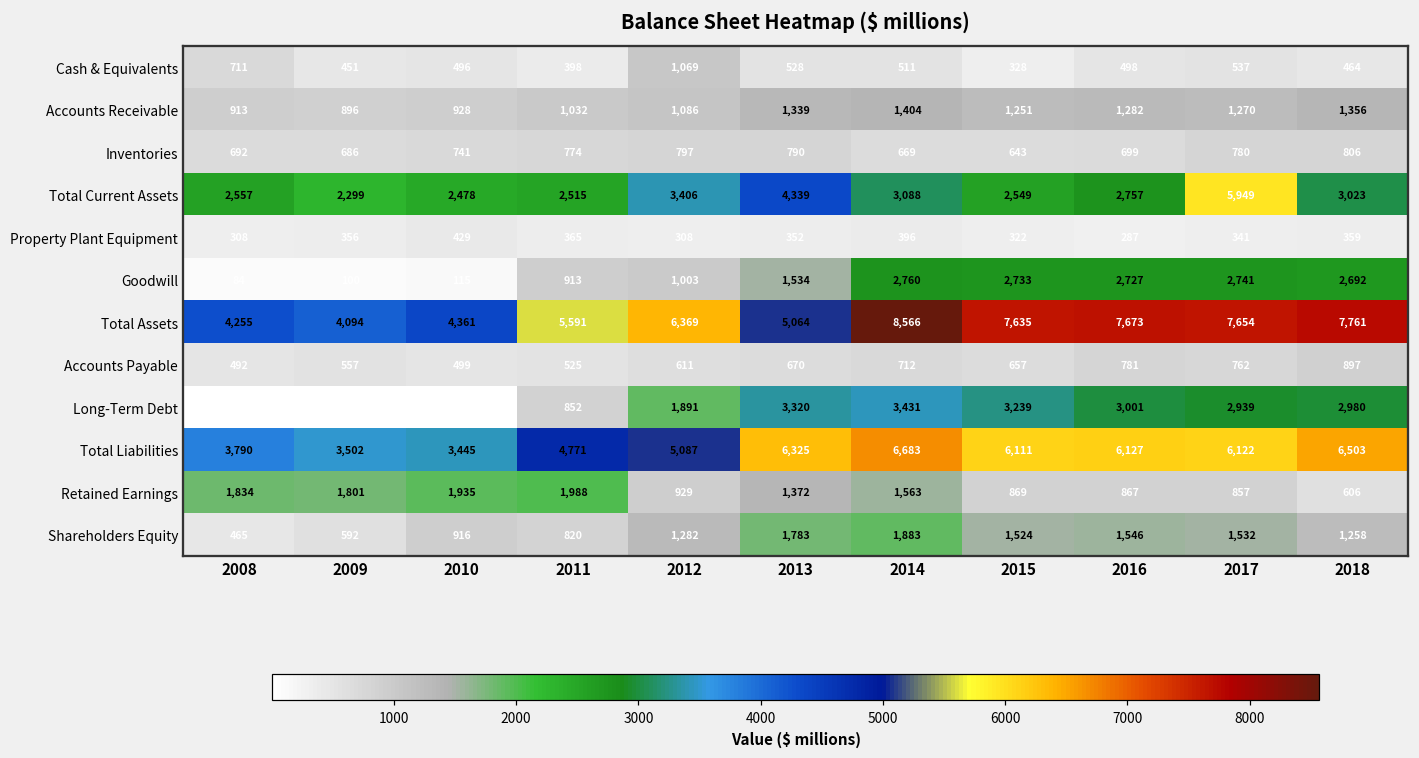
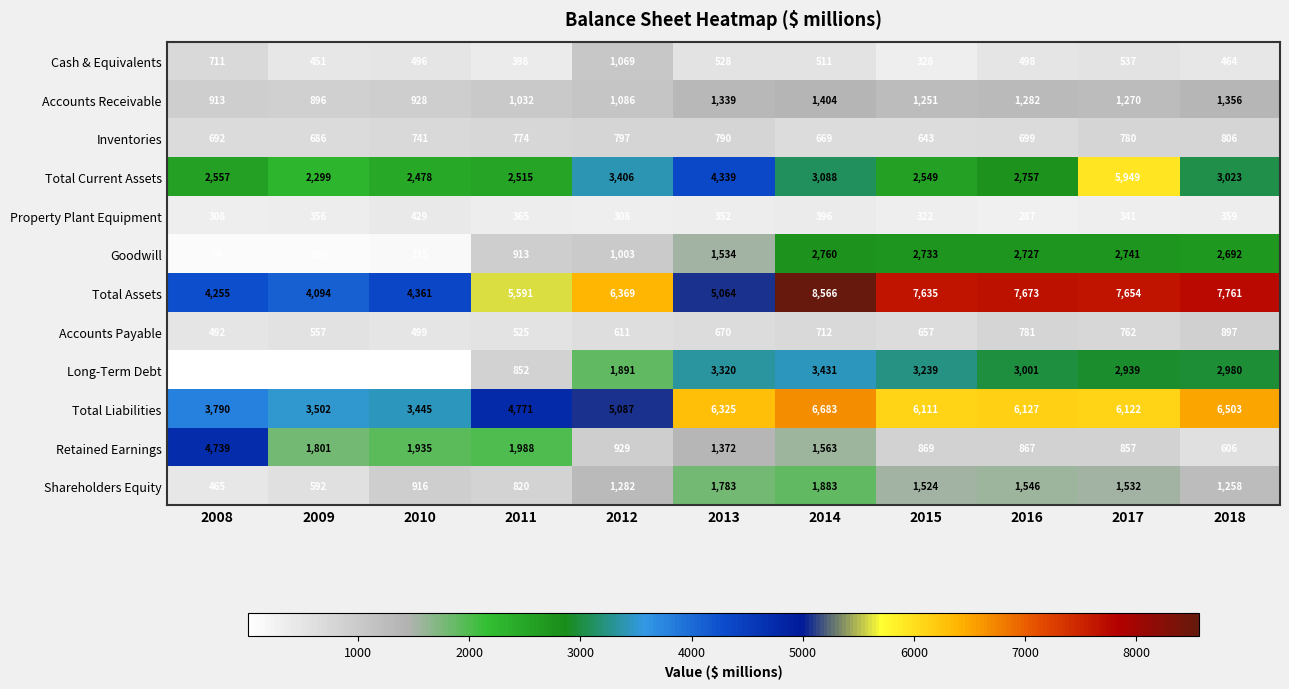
Retained Earnings, 2008: 1,834 -> 4,739
